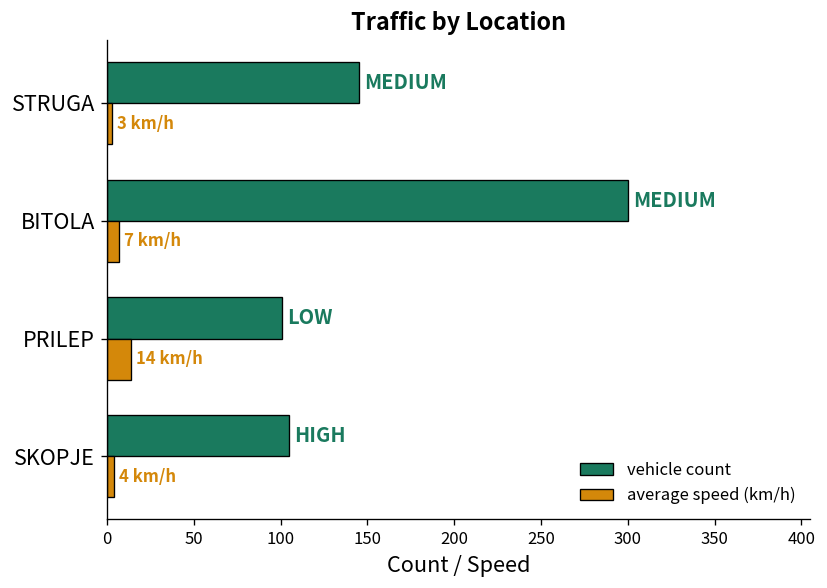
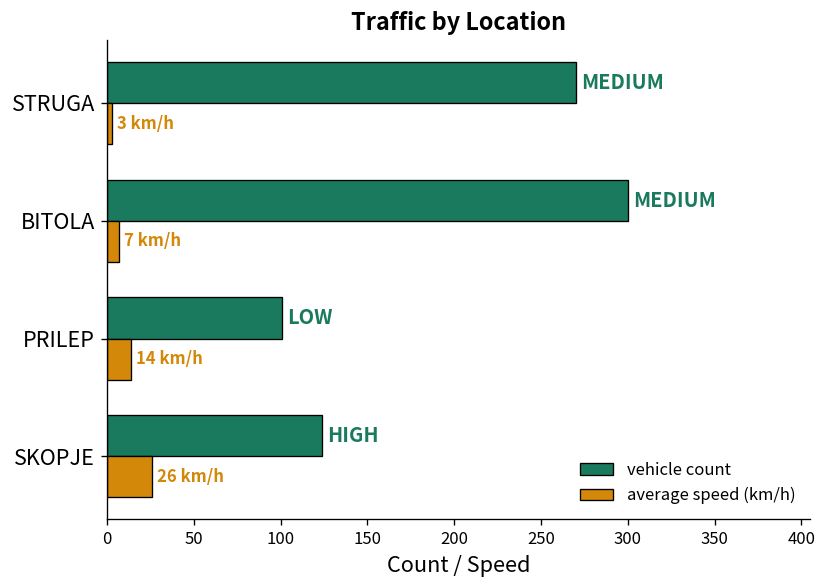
vehicle count, STRUGA: 145 -> 270
vehicle count, SKOPJE: 105 -> 124
average speed (km/h), SKOPJE: 4 -> 26
